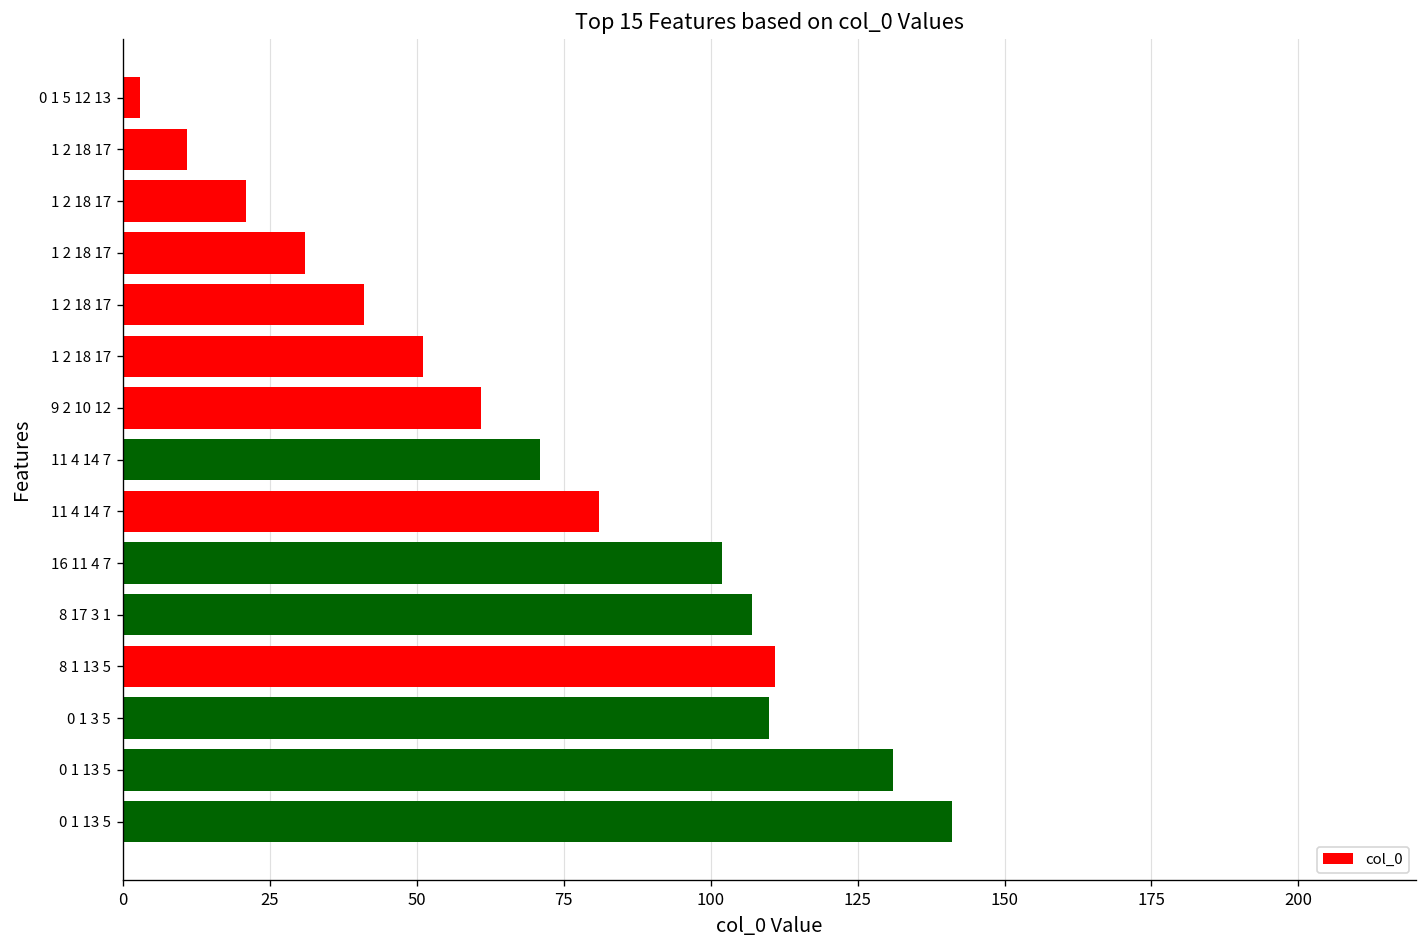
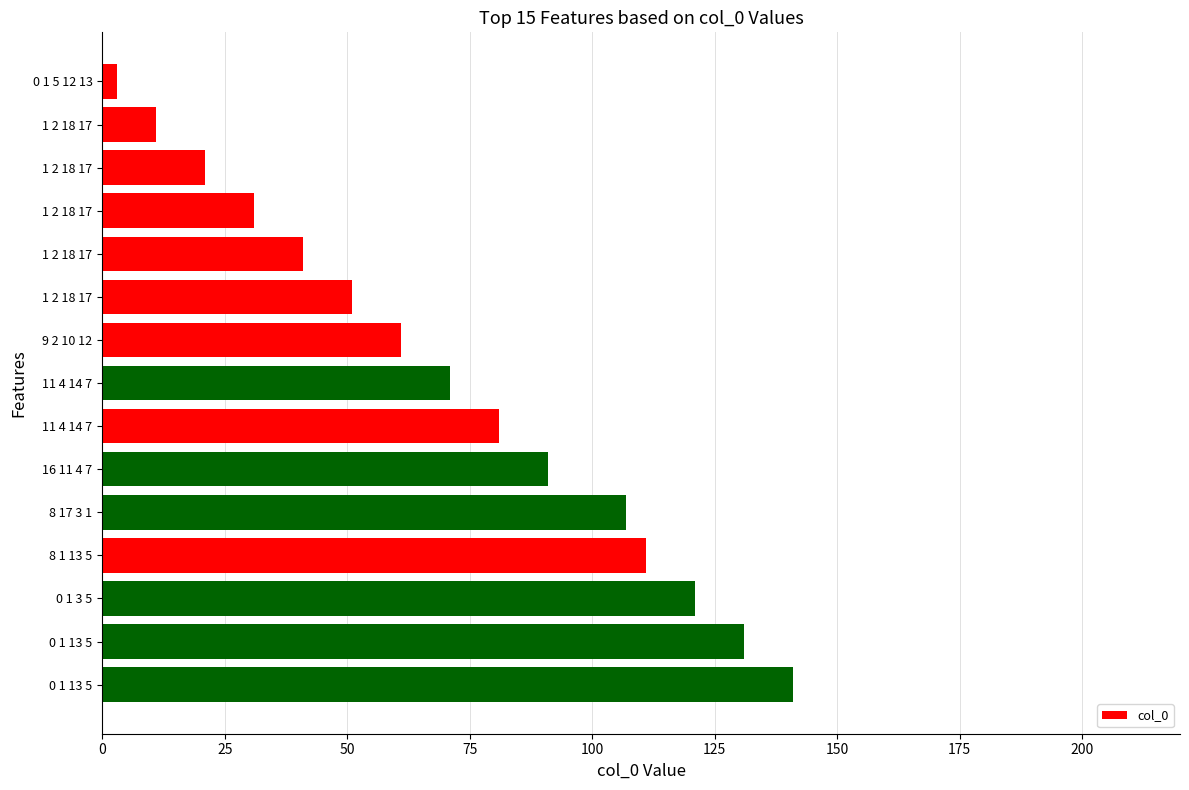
16 11 4 7: 102 -> 91
0 1 3 5: 110 -> 121
